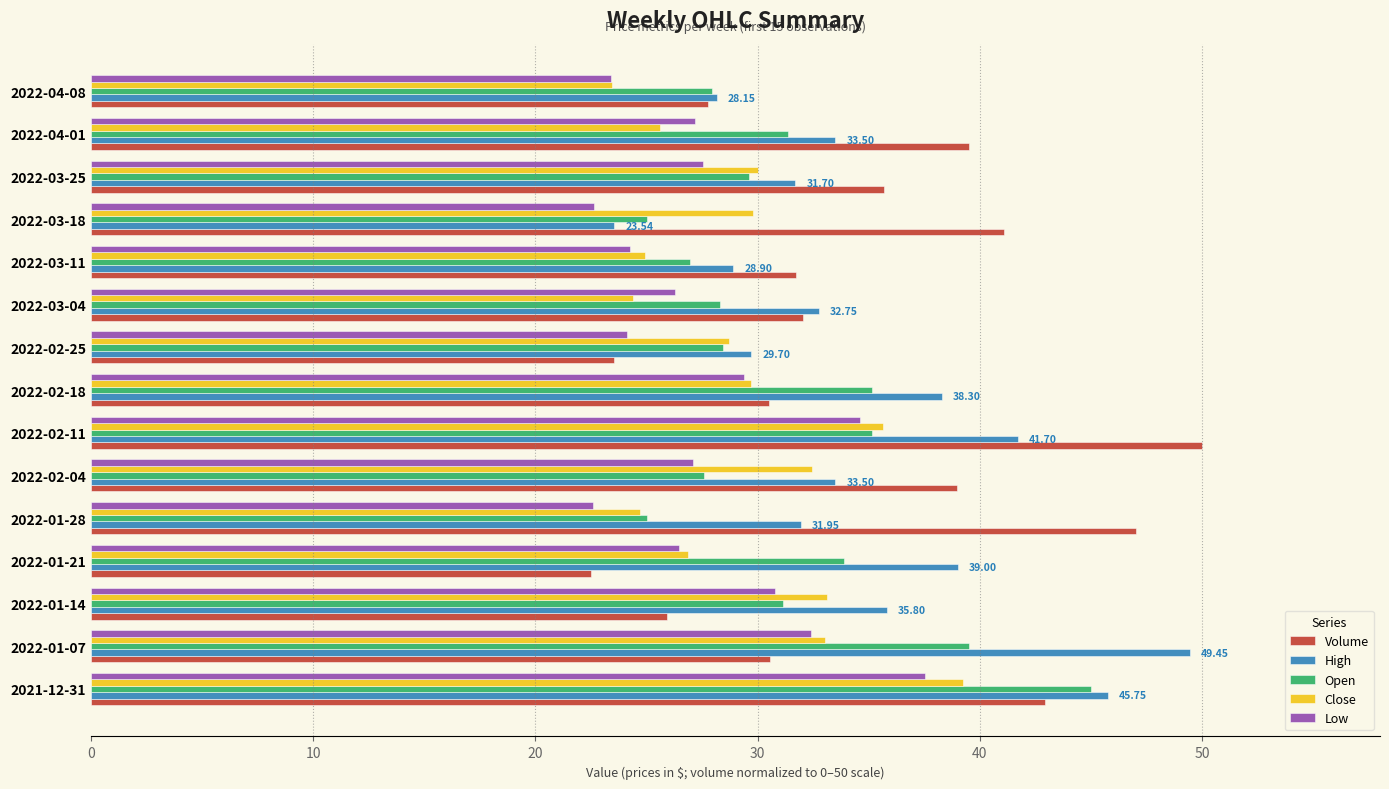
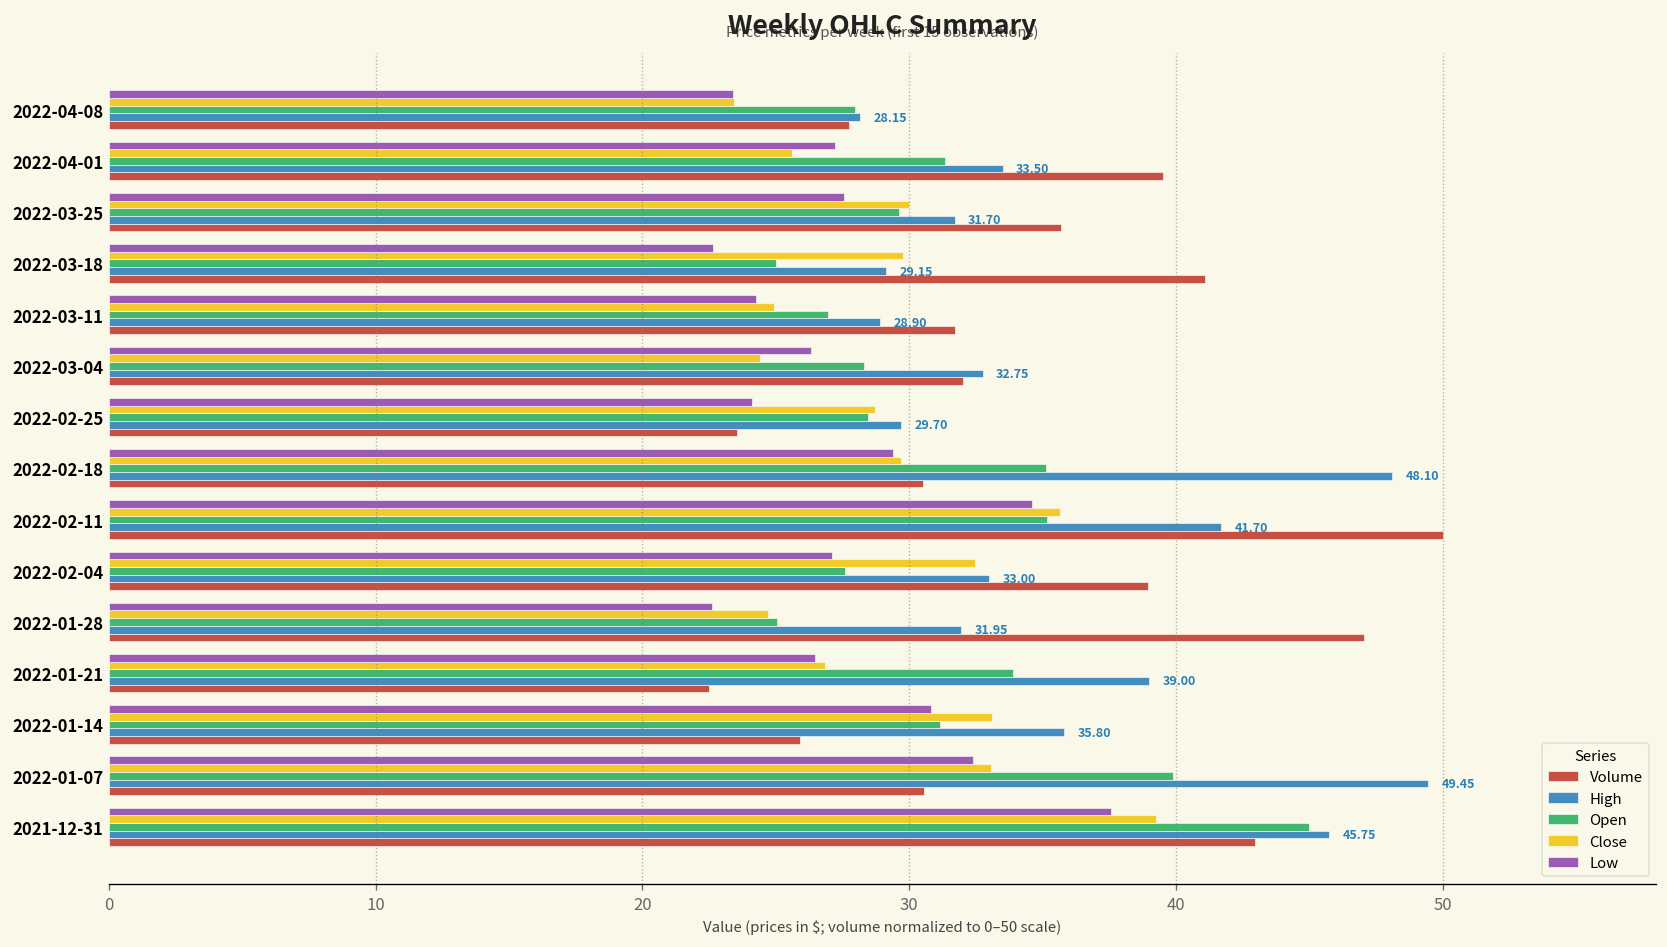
High, 2022-03-18: 23.54 -> 29.15
High, 2022-02-18: 38.30 -> 48.10
High, 2022-02-04: 33.50 -> 33.00
Open, 2022-01-07: 39.5 -> 39.9
